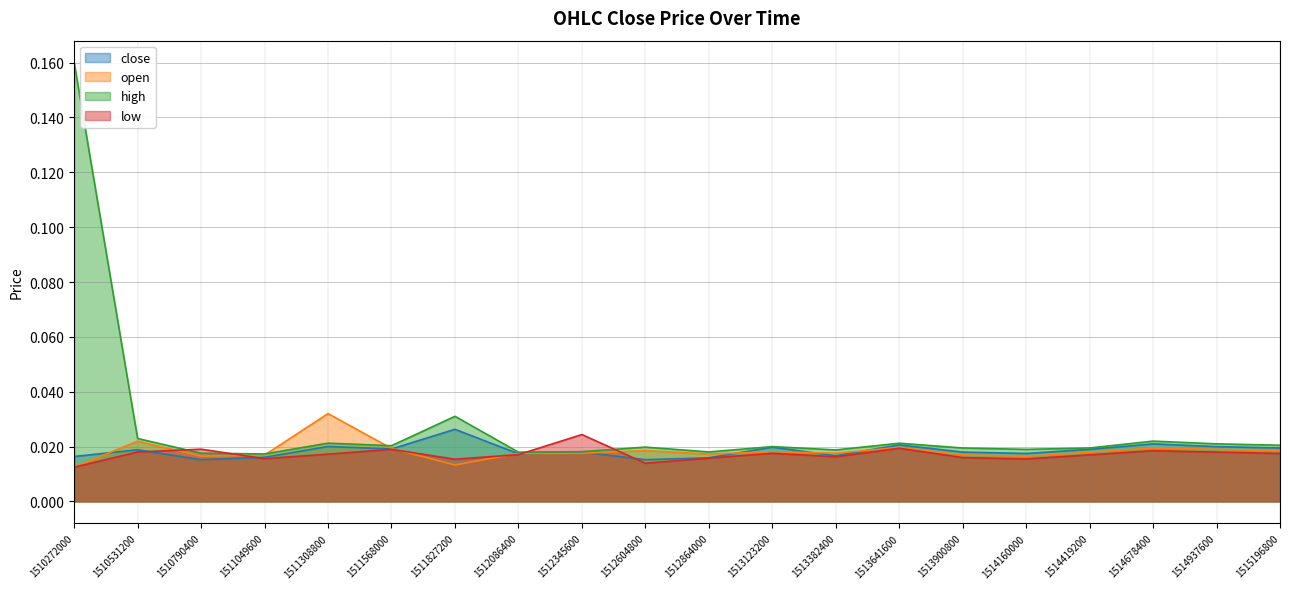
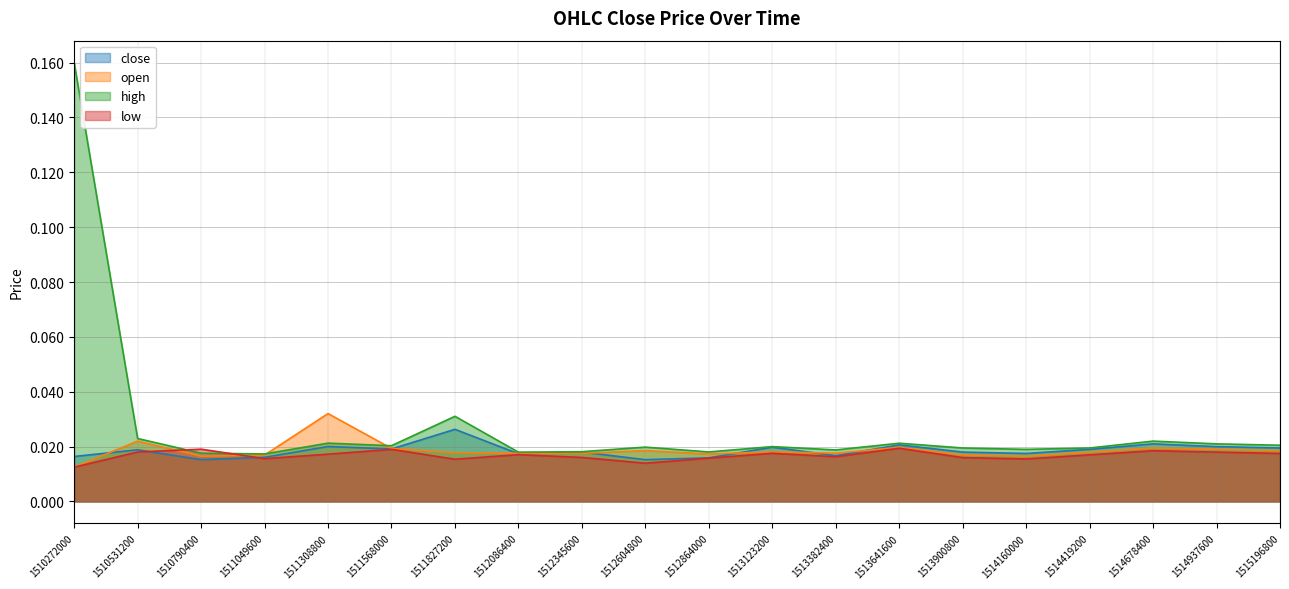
open, 1511827200: 0.013 -> 0.018
low, 1512345600: 0.024 -> 0.016
